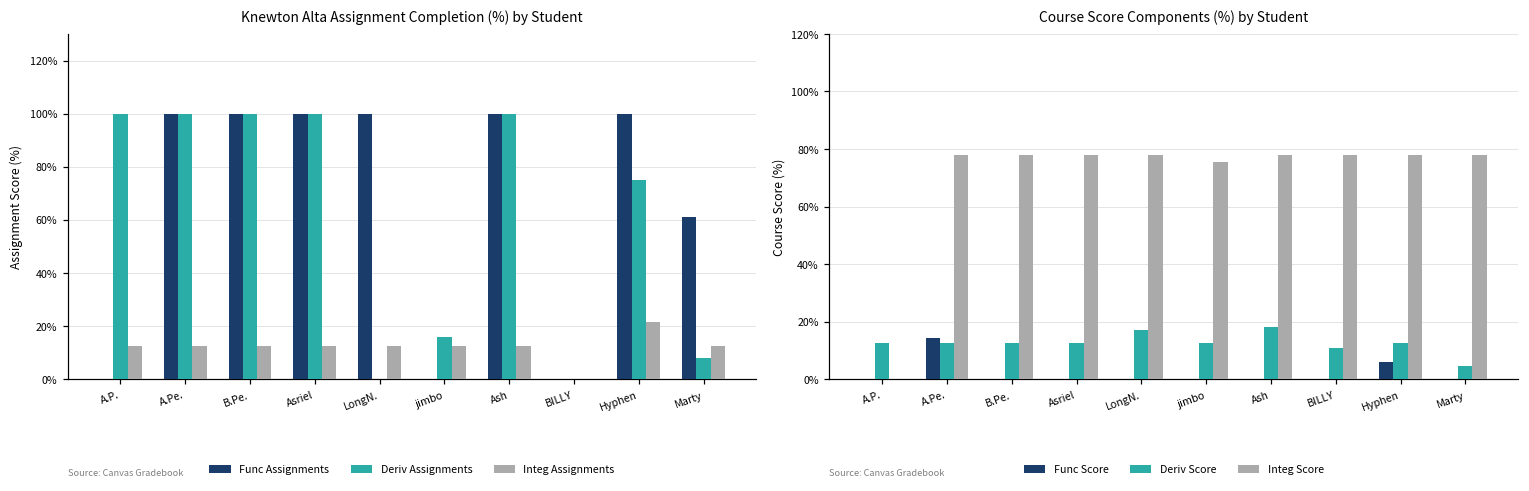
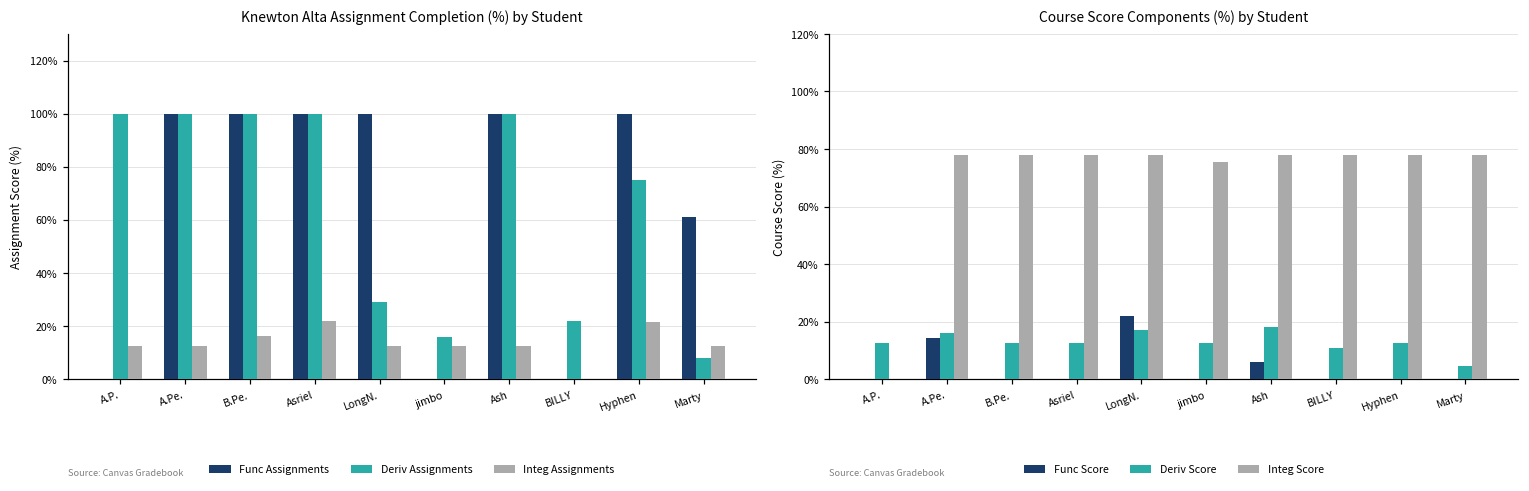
Knewton Alta Assignment Completion (%) by Student, Integ Assignments, B.Pe.: 13% -> 16%
Knewton Alta Assignment Completion (%) by Student, Integ Assignments, Asriel: 13% -> 22%
Knewton Alta Assignment Completion (%) by Student, Deriv Assignments, LongN.: 0% -> 29%
Knewton Alta Assignment Completion (%) by Student, Deriv Assignments, BILLY: 0% -> 22%
Course Score Components (%) by Student, Deriv Score, A.Pe.: 13% -> 16%
Course Score Components (%) by Student, Func Score, LongN.: 0% -> 22%
Course Score Components (%) by Student, Func Score, Ash: 0% -> 6%
Course Score Components (%) by Student, Func Score, Hyphen: 6% -> 0%
